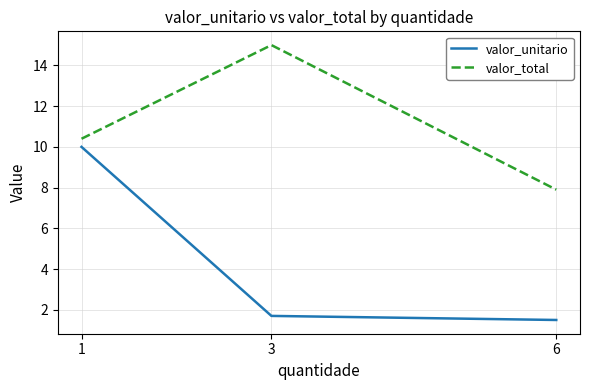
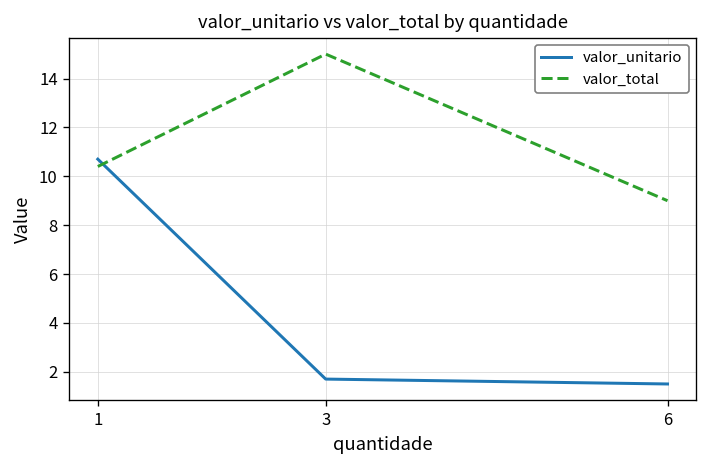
valor_unitario, 1: 10.0 -> 10.7
valor_total, 6: 7.9 -> 9.0
